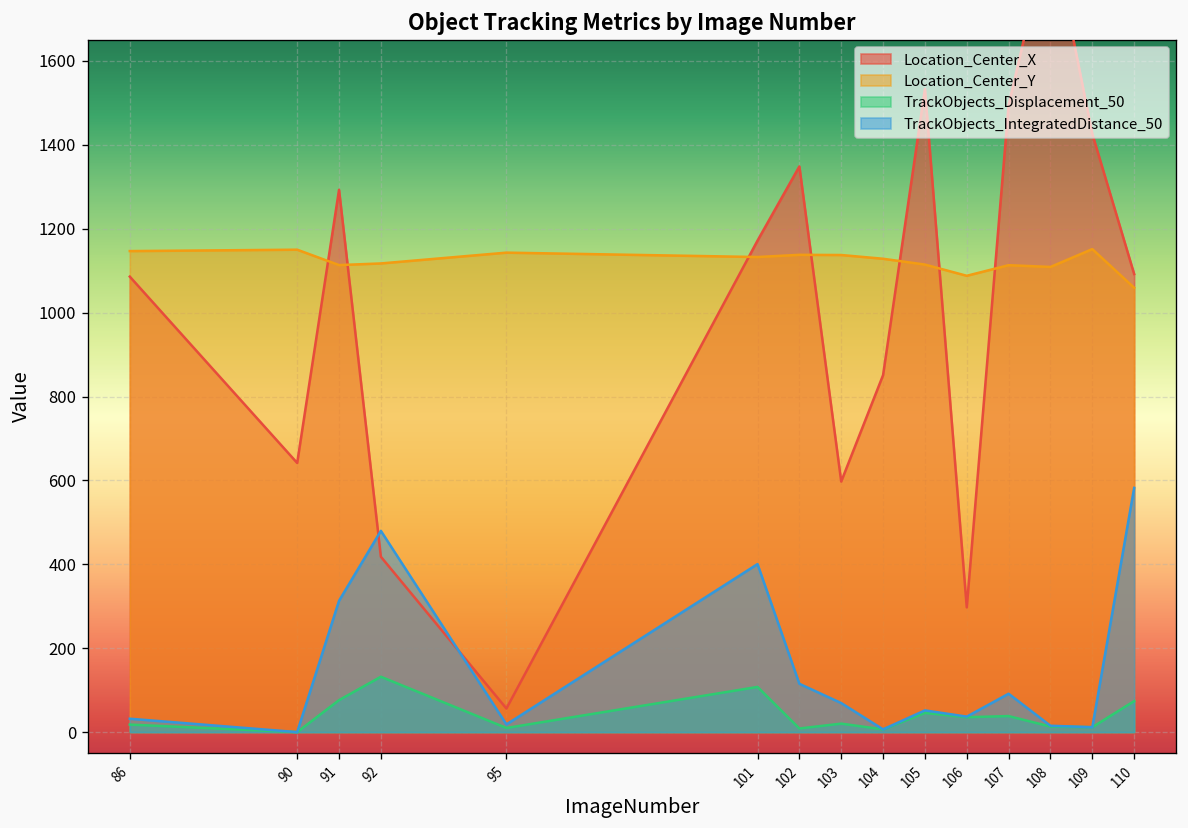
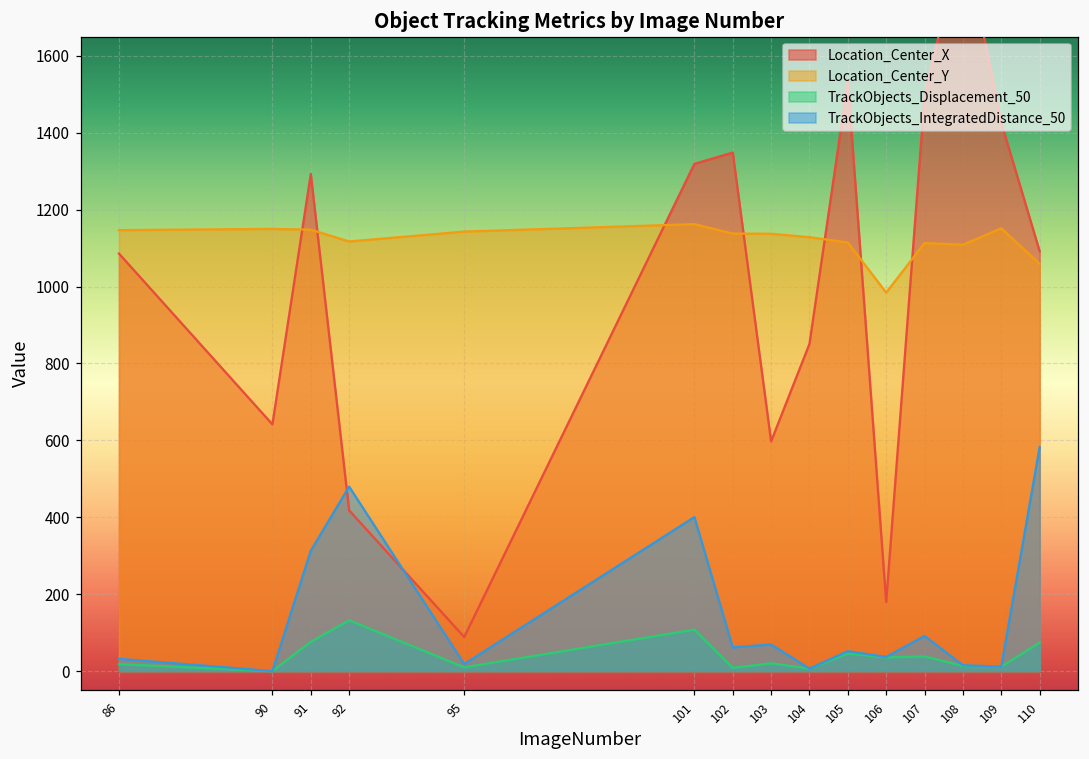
Location_Center_Y, 91: 1110 -> 1150
Location_Center_X, 95: 60 -> 90
Location_Center_X, 101: 1170 -> 1320
Location_Center_Y, 101: 1130 -> 1160
TrackObjects_IntegratedDistance_50, 102: 120 -> 60
Location_Center_X, 106: 300 -> 180
Location_Center_Y, 106: 1090 -> 980
